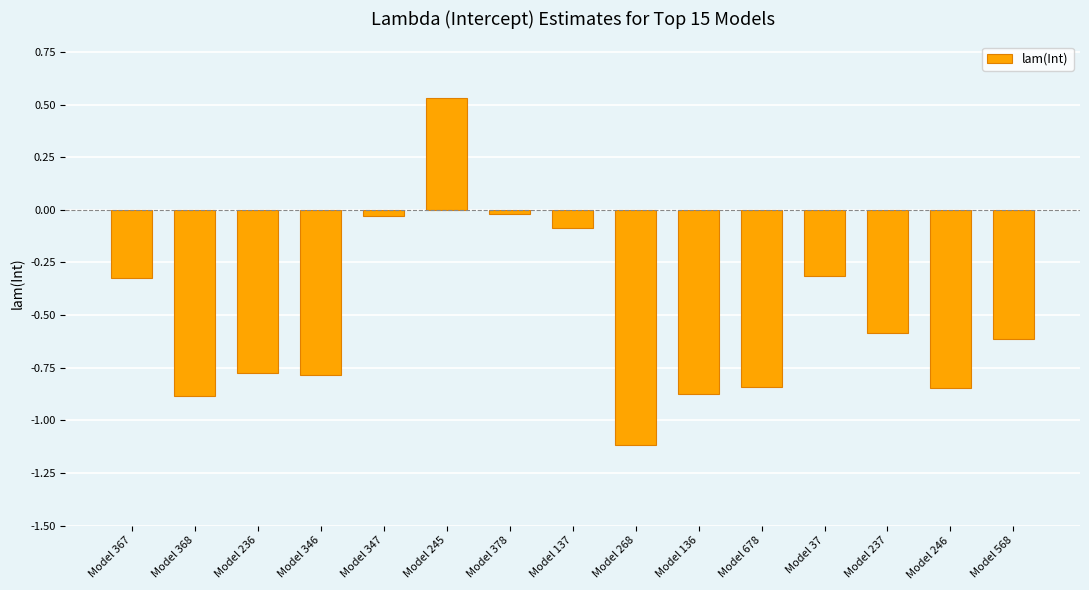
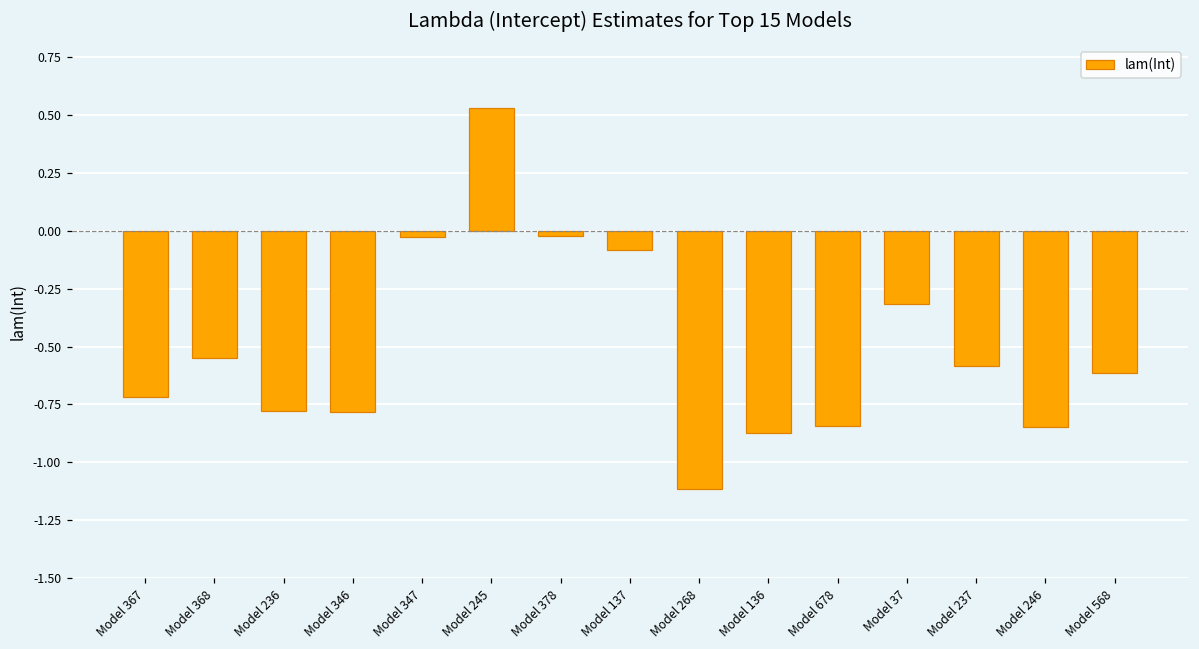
Model 367: -0.33 -> -0.72
Model 368: -0.88 -> -0.55
